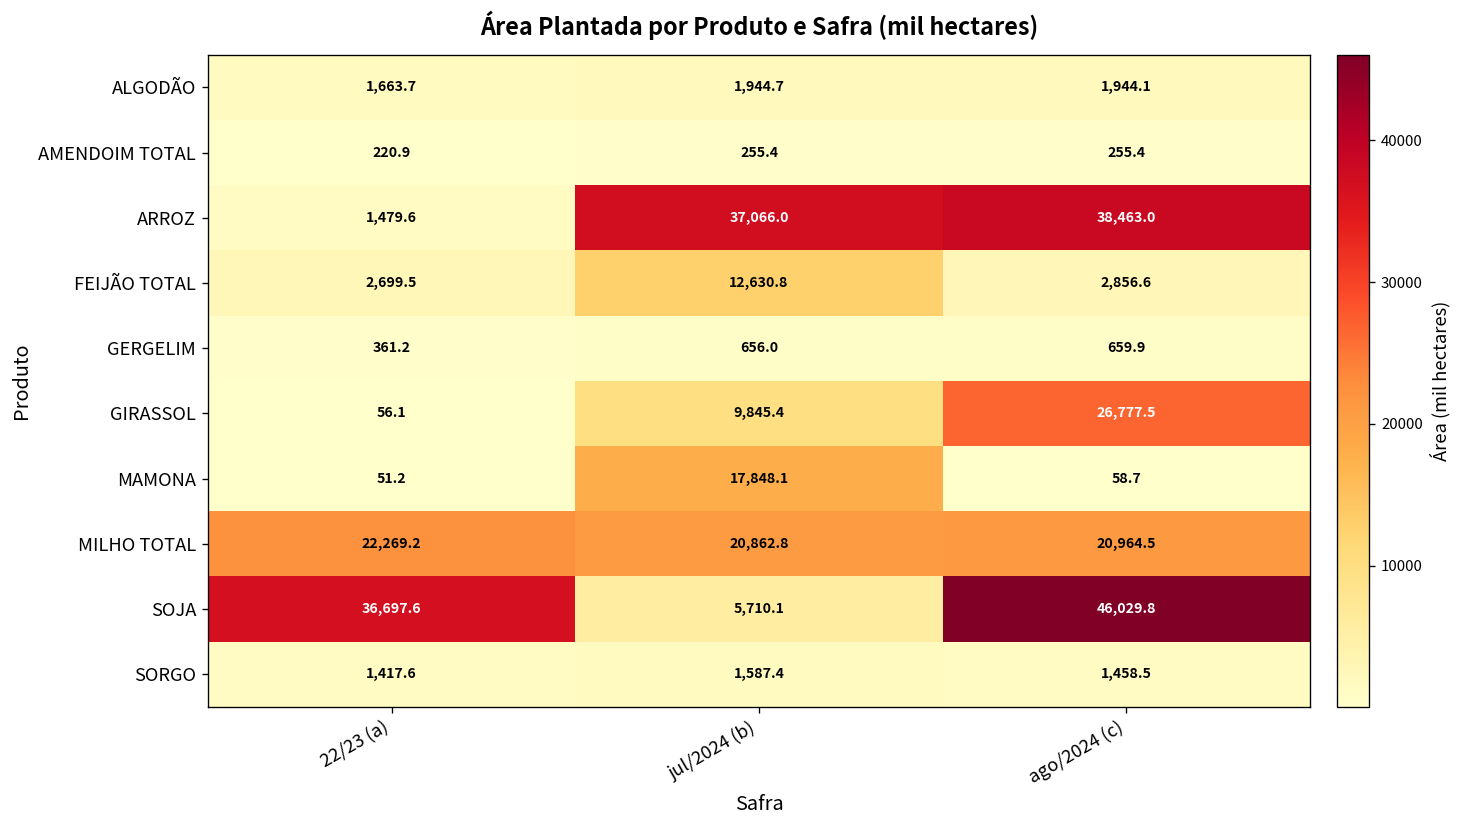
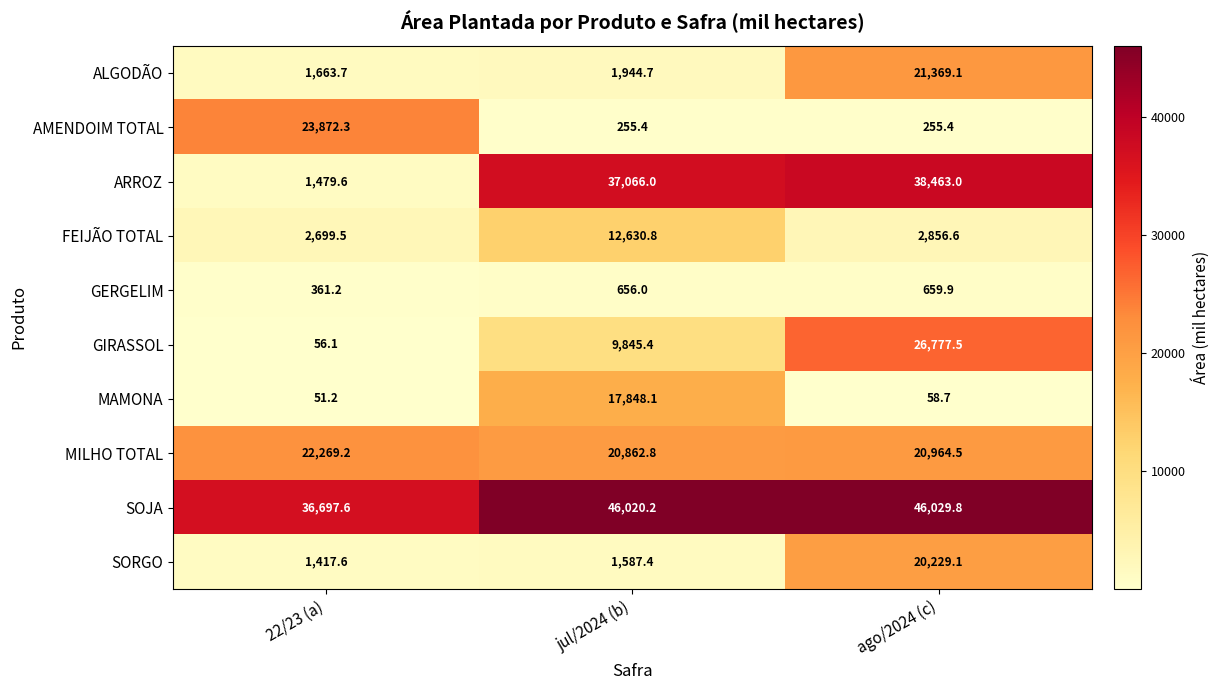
ALGODÃO, ago/2024 (c): 1,944.1 -> 21,369.1
AMENDOIM TOTAL, 22/23 (a): 220.9 -> 23,872.3
SOJA, jul/2024 (b): 5,710.1 -> 46,020.2
SORGO, ago/2024 (c): 1,458.5 -> 20,229.1
